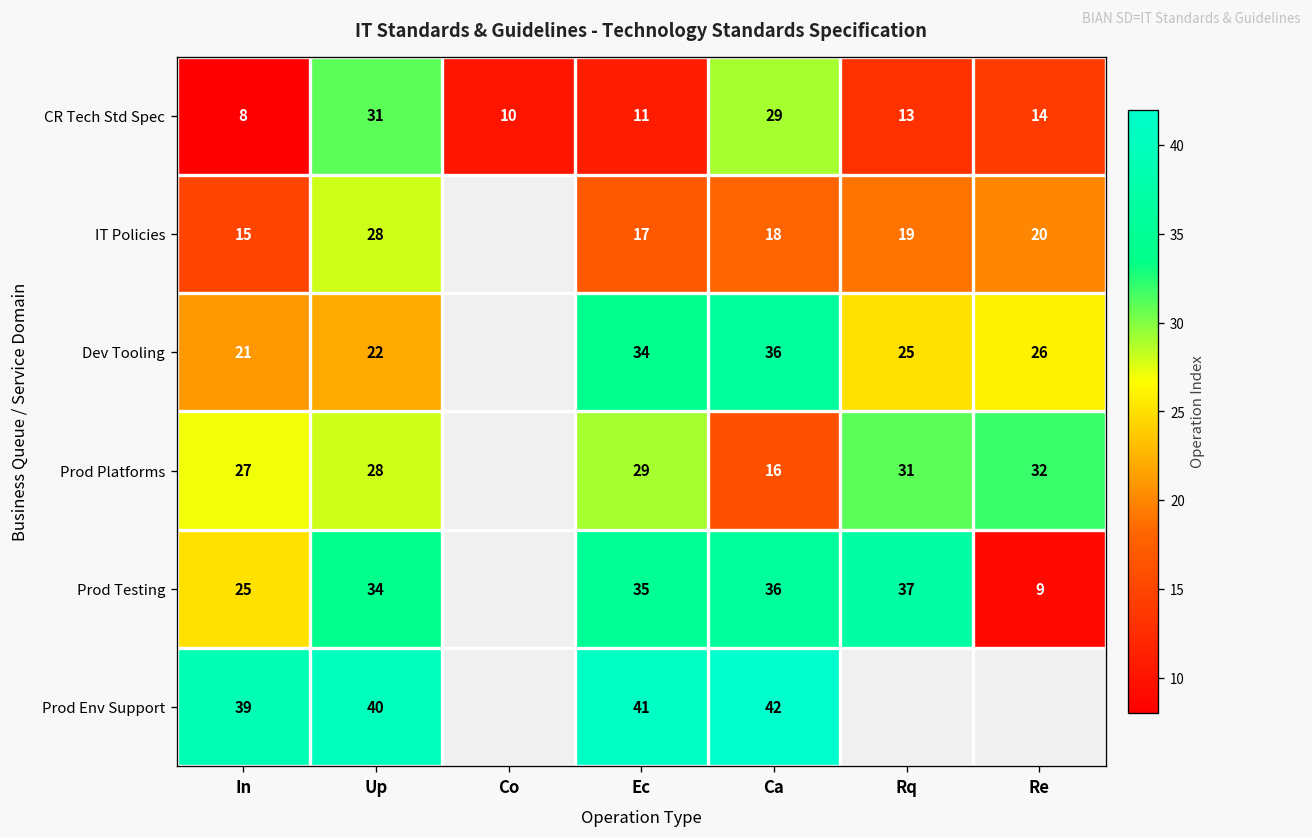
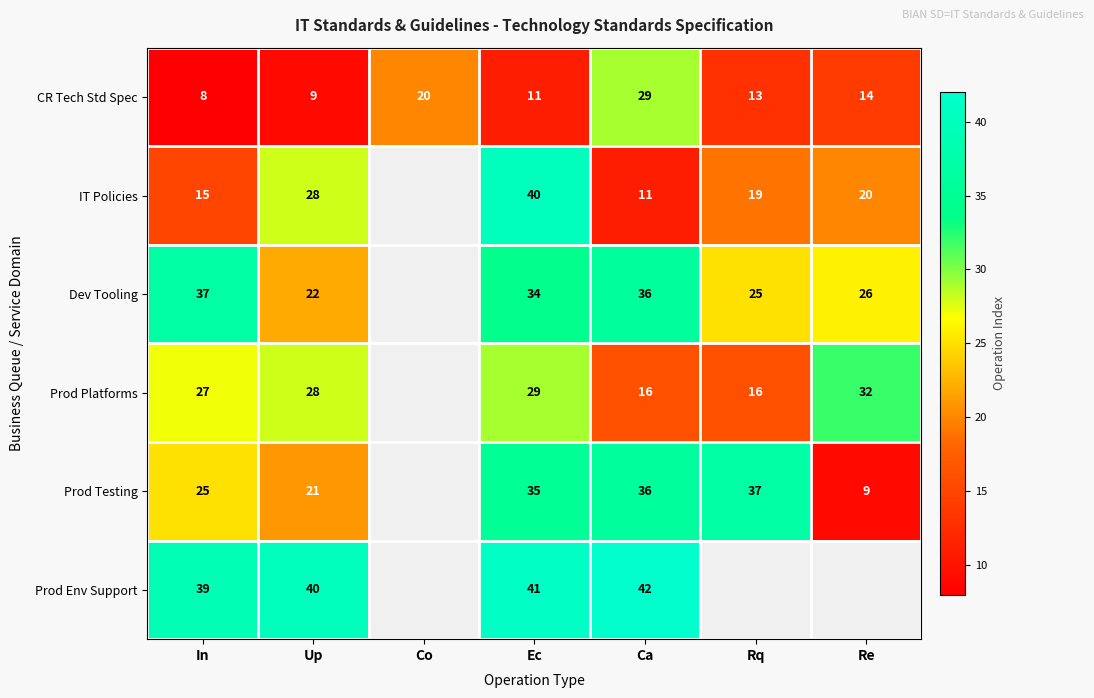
CR Tech Std Spec, Up: 31 -> 9
CR Tech Std Spec, Co: 10 -> 20
IT Policies, Ec: 17 -> 40
IT Policies, Ca: 18 -> 11
Dev Tooling, In: 21 -> 37
Prod Platforms, Rq: 31 -> 16
Prod Testing, Up: 34 -> 21
